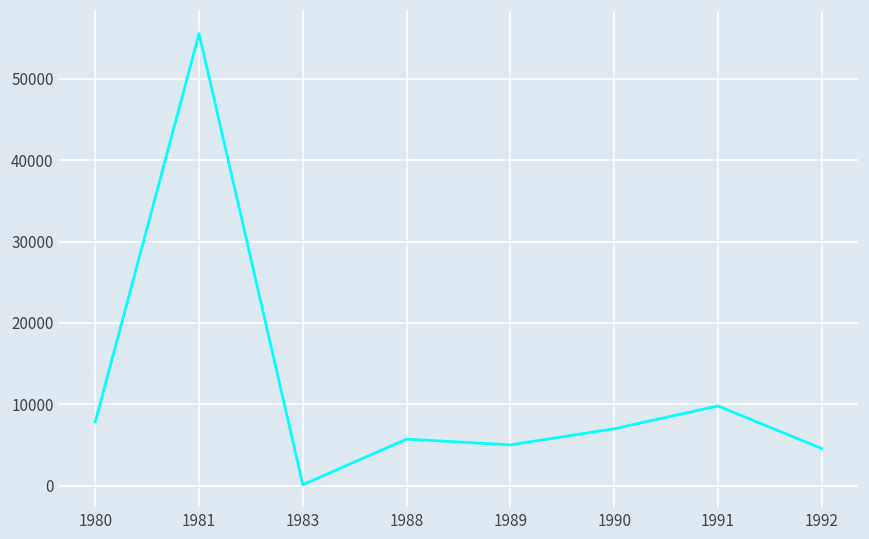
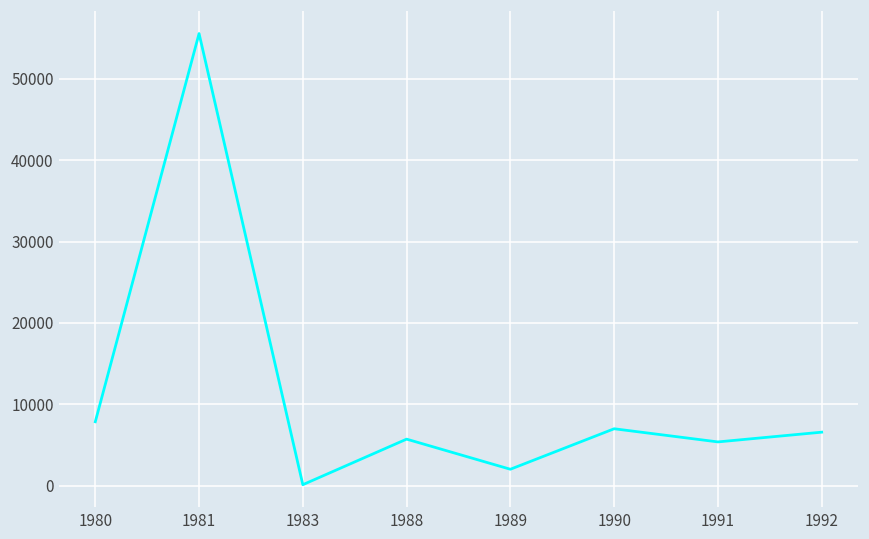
1989: 5000 -> 2000
1991: 10000 -> 5000
1992: 5000 -> 7000
